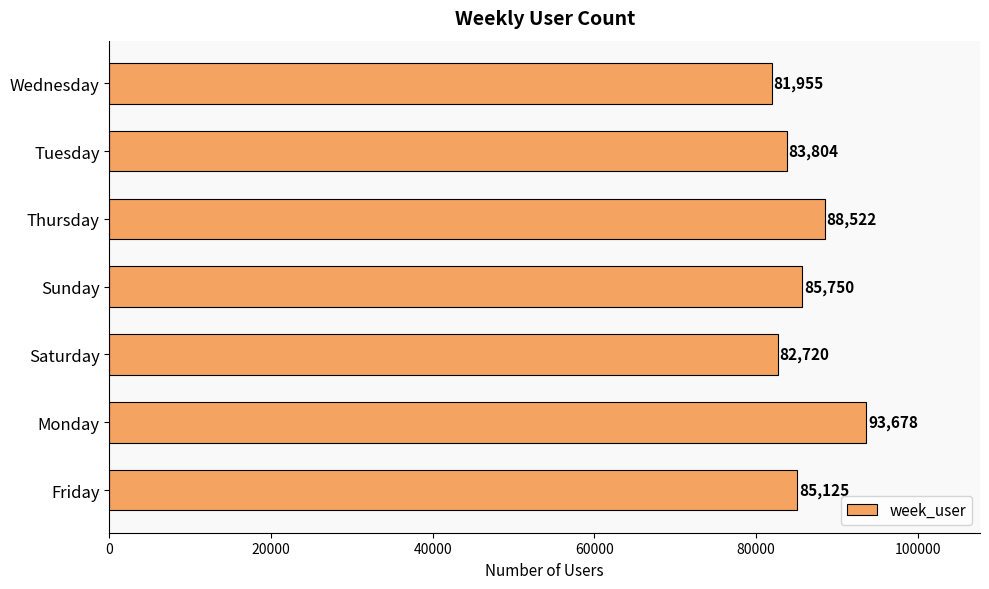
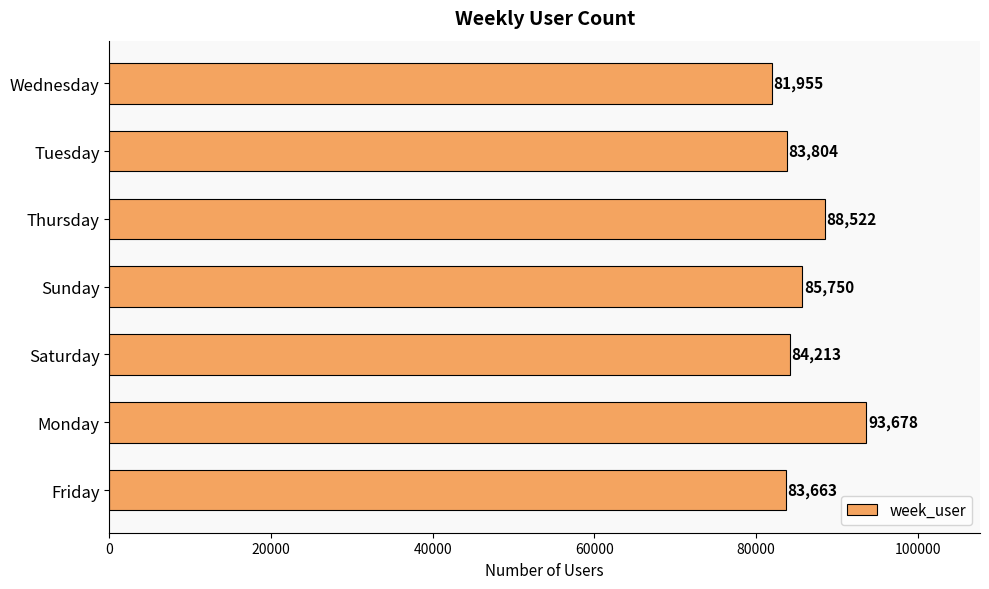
Saturday: 82,720 -> 84,213
Friday: 85,125 -> 83,663
